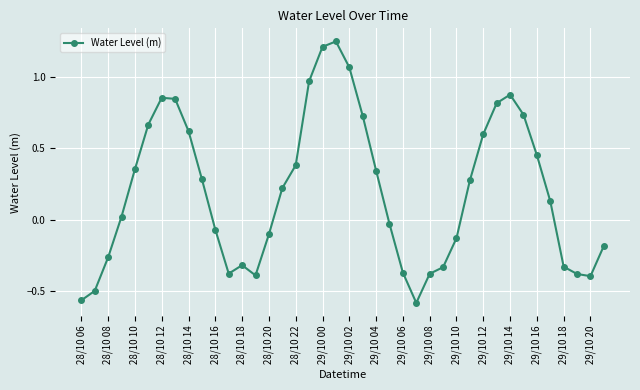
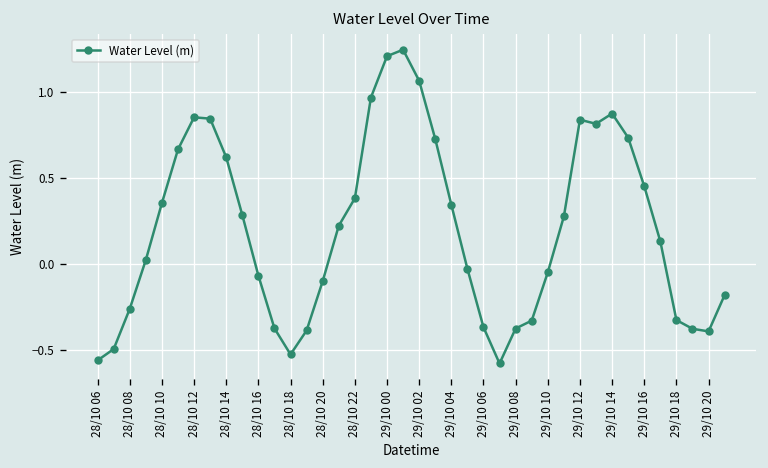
28/10 18: -0.32 -> -0.53
29/10 10: -0.13 -> -0.05
29/10 12: 0.60 -> 0.84
